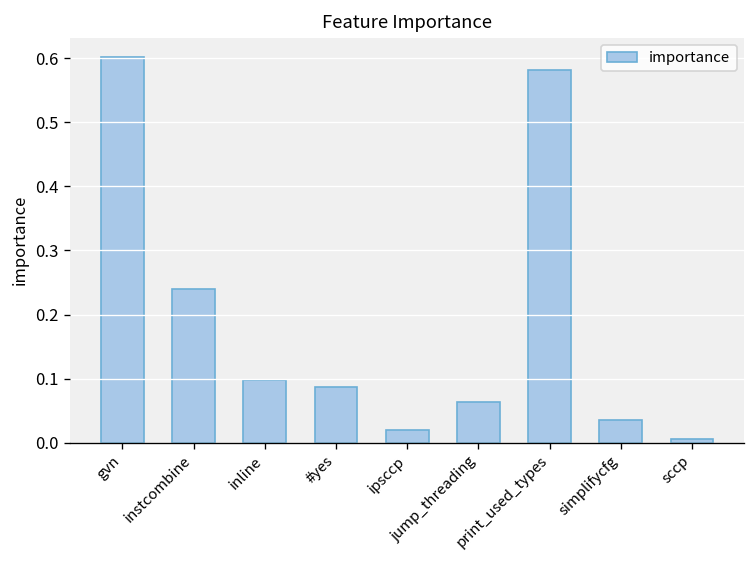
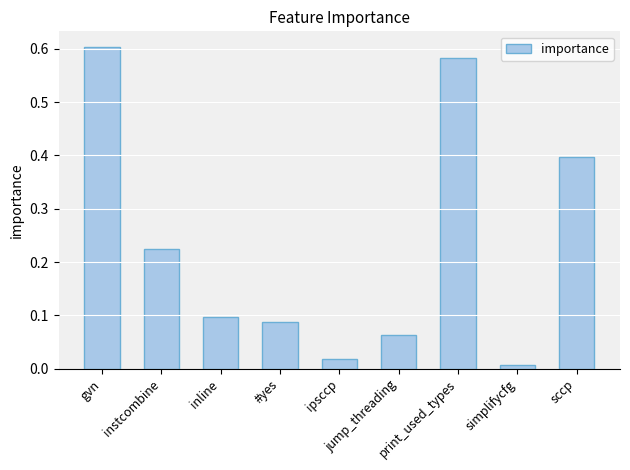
instcombine: 0.24 -> 0.22
simplifycfg: 0.04 -> 0.01
sccp: 0.01 -> 0.40
